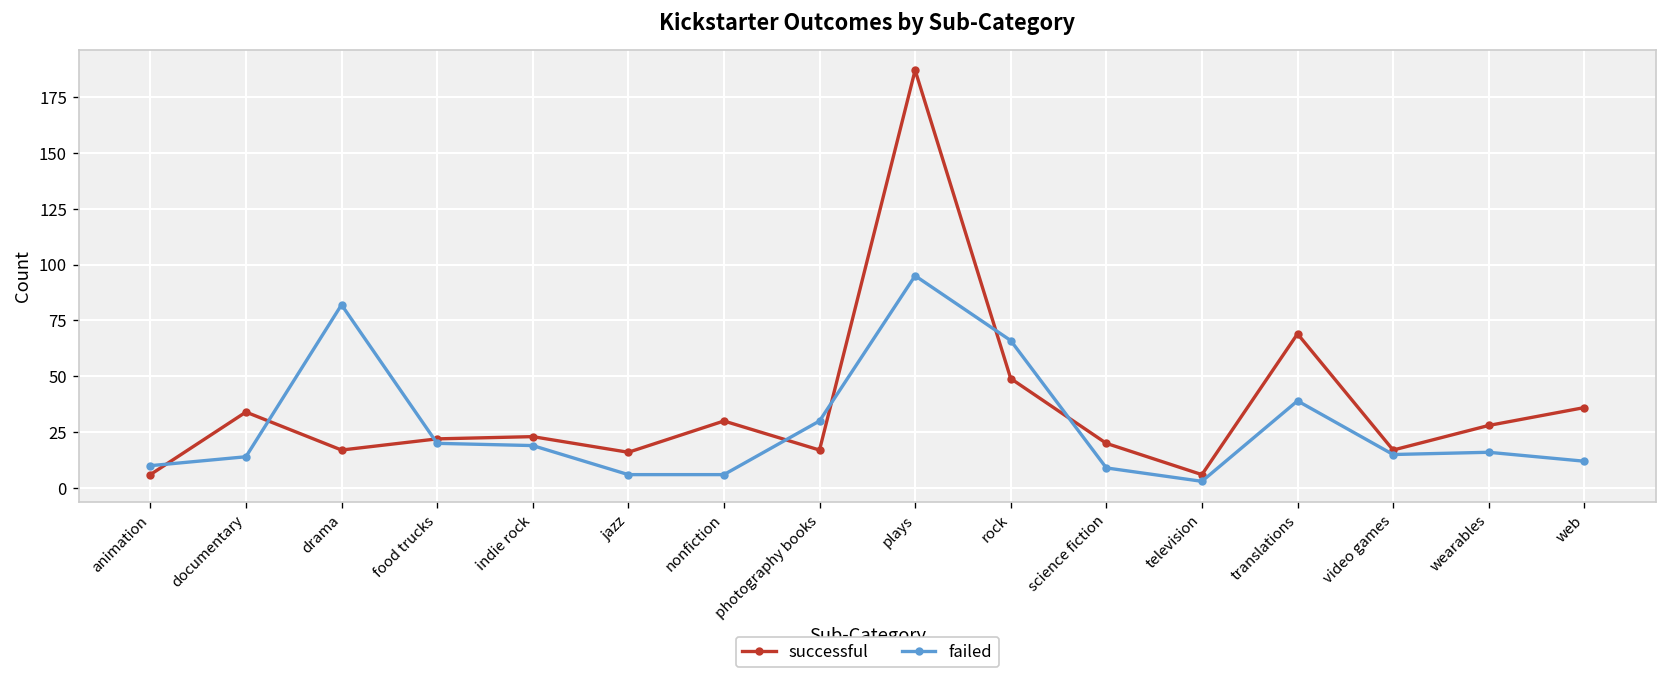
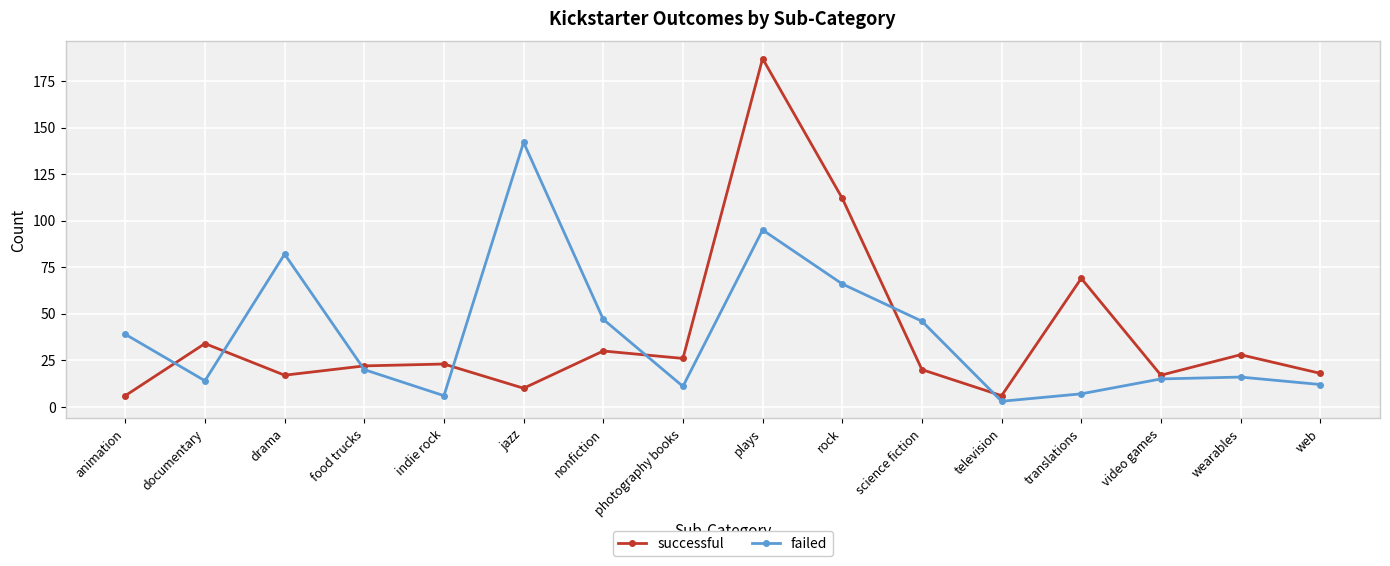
failed, animation: 10 -> 39
failed, indie rock: 19 -> 6
successful, jazz: 16 -> 10
failed, jazz: 6 -> 142
failed, nonfiction: 6 -> 47
successful, photography books: 17 -> 26
failed, photography books: 30 -> 11
successful, rock: 49 -> 112
failed, science fiction: 9 -> 46
failed, translations: 39 -> 7
successful, web: 36 -> 18
